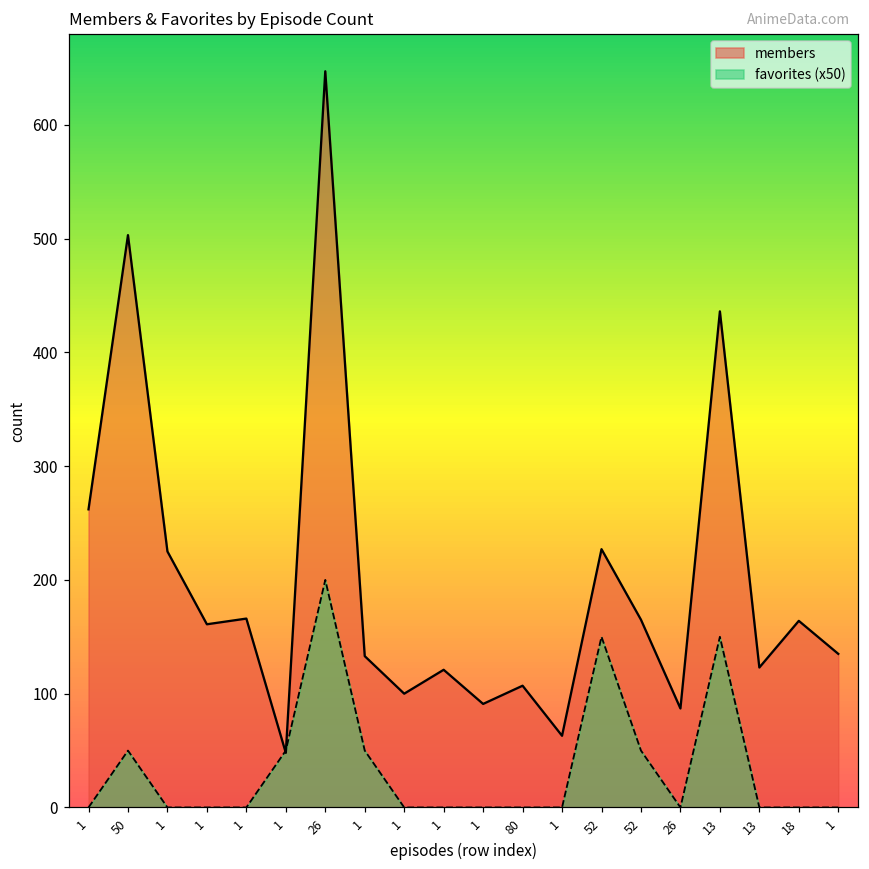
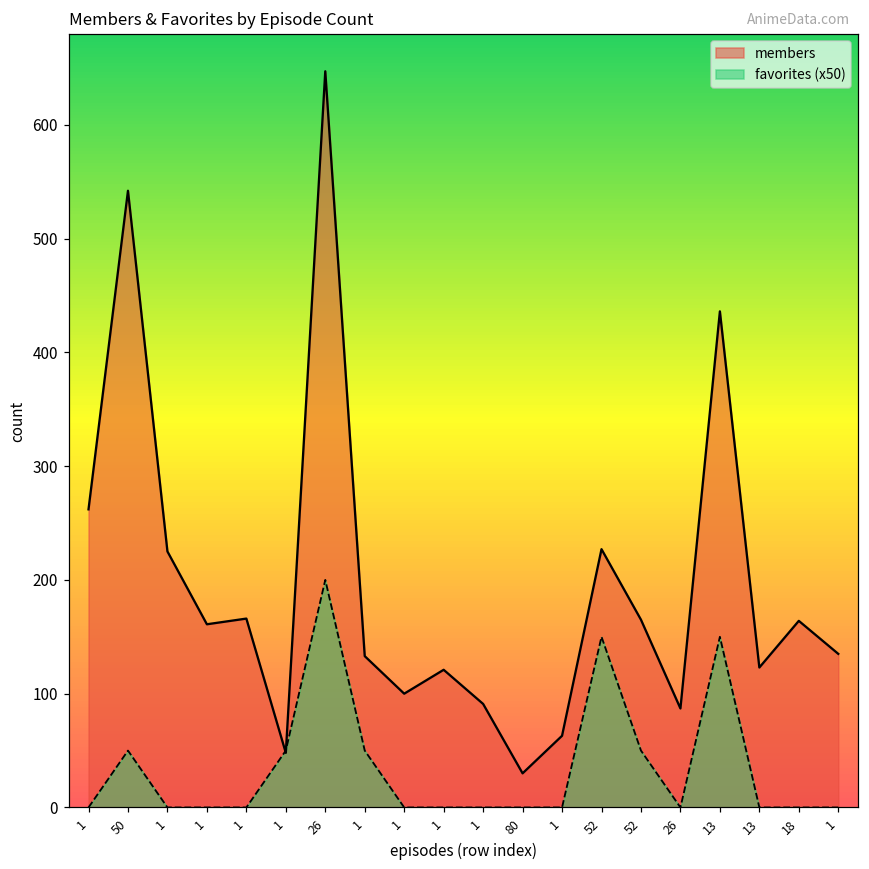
members, 50: 503 -> 542
members, 80: 107 -> 30
